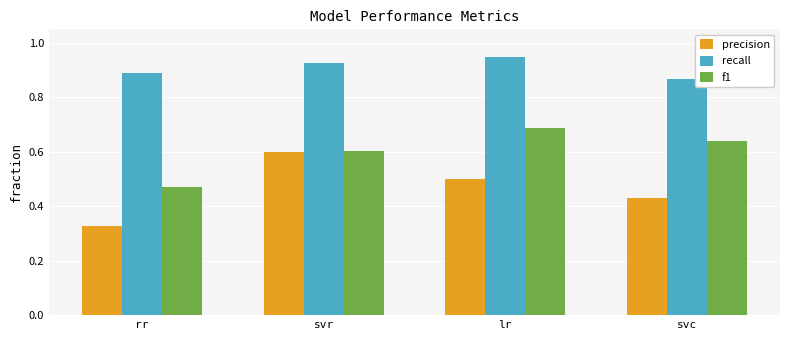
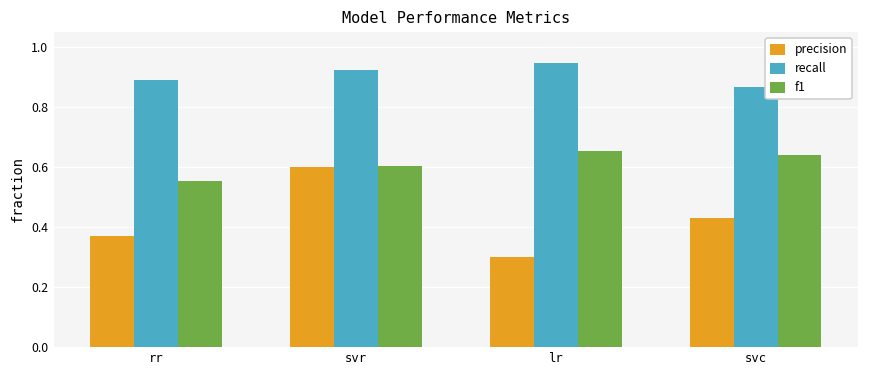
precision, rr: 0.33 -> 0.37
f1, rr: 0.47 -> 0.55
precision, lr: 0.5 -> 0.3
f1, lr: 0.69 -> 0.65
